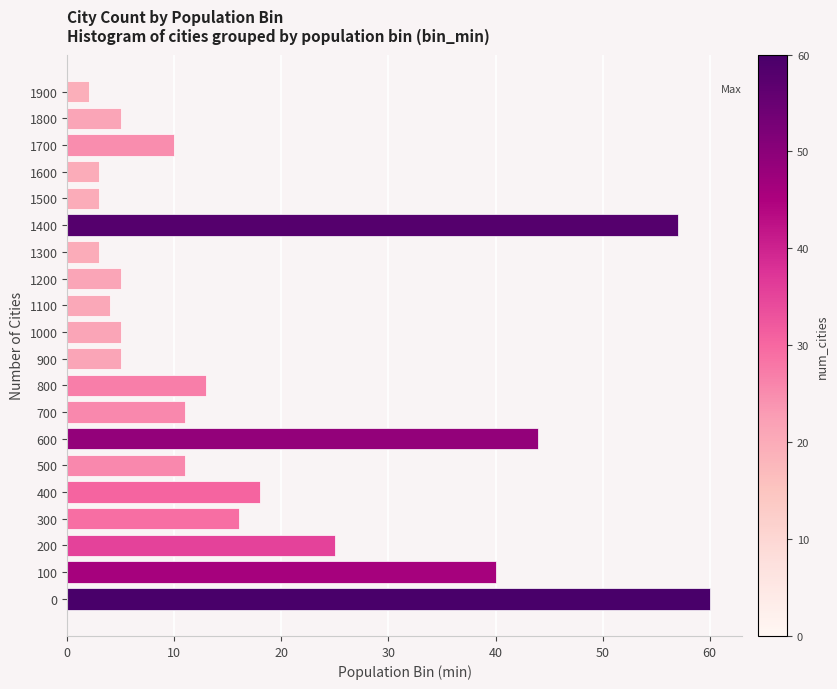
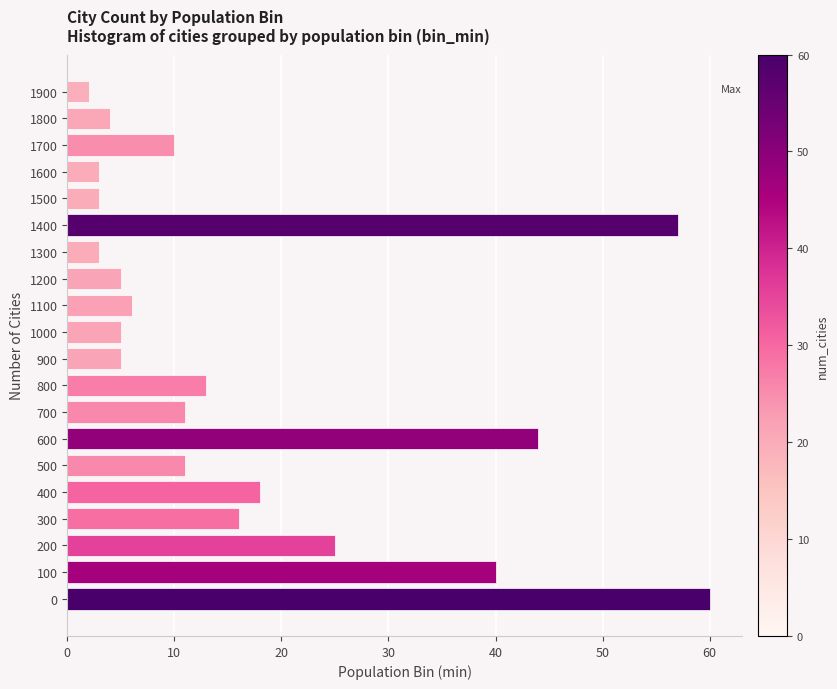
1800: 5 -> 4
1100: 4 -> 6
